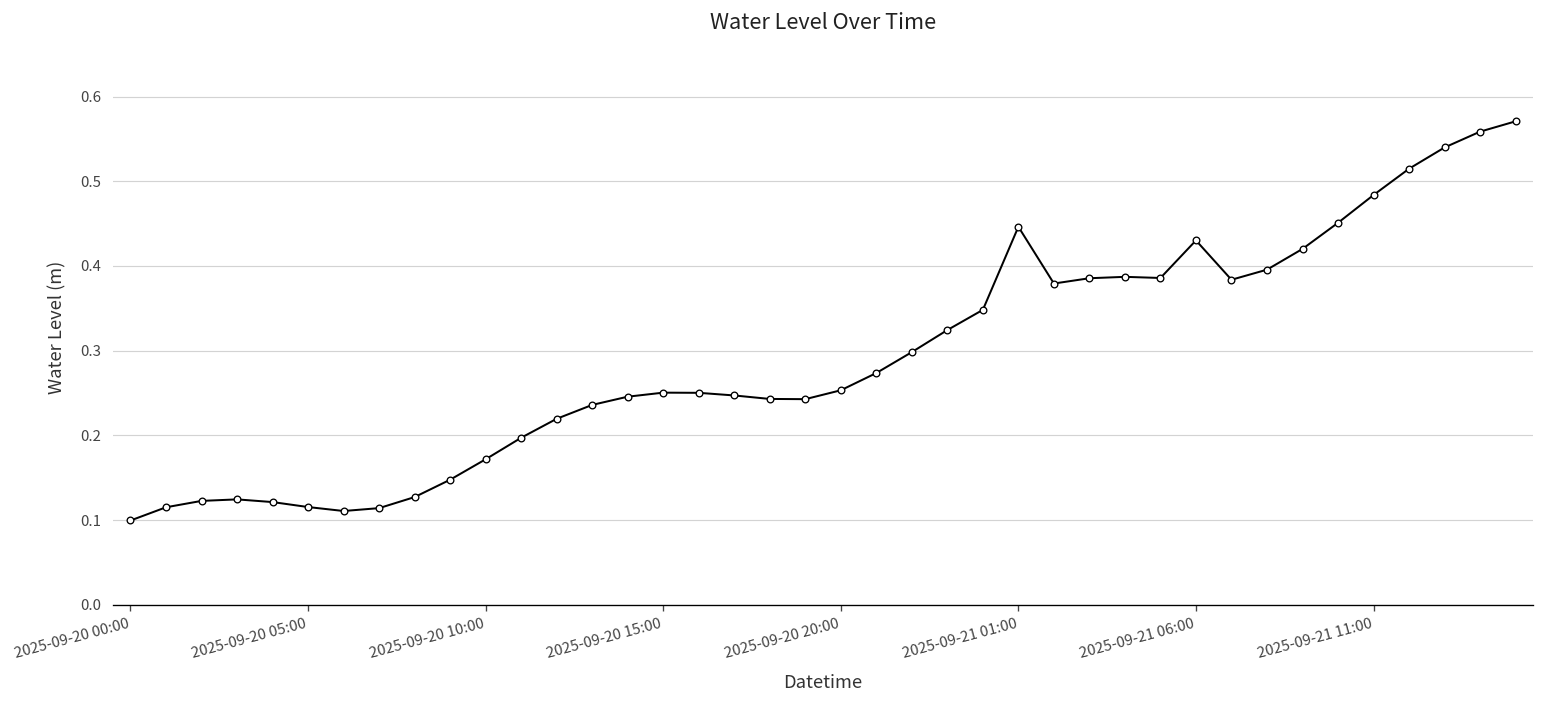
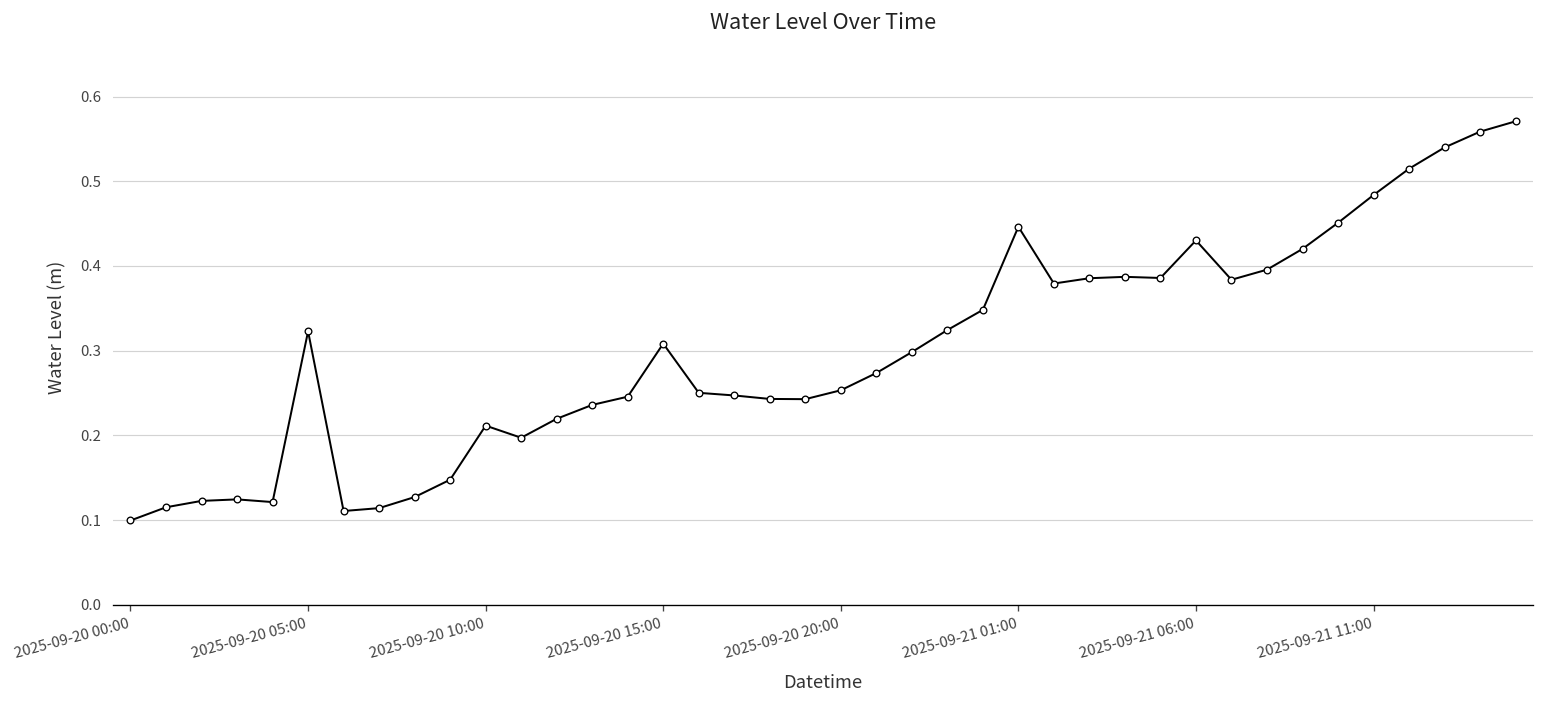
2025-09-20 05:00: 0.12 -> 0.32
2025-09-20 10:00: 0.17 -> 0.21
2025-09-20 15:00: 0.25 -> 0.31
